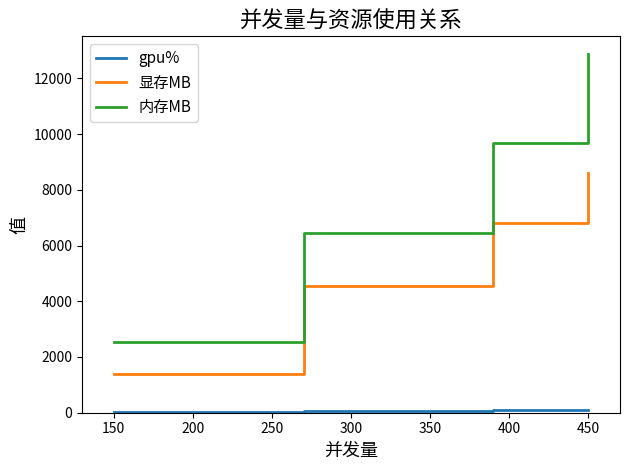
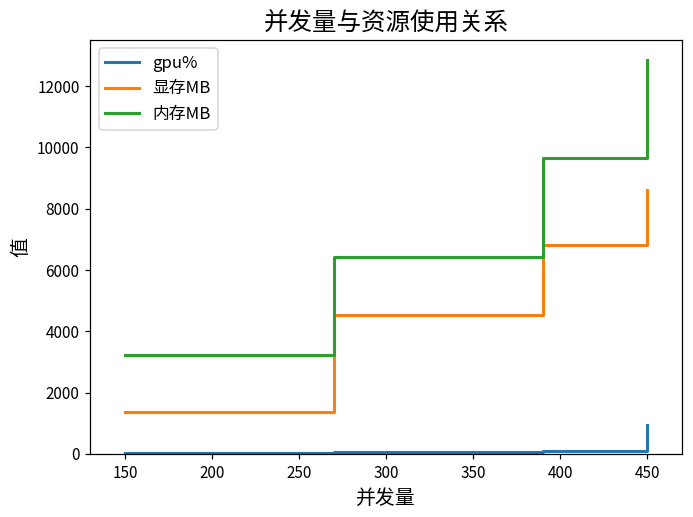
内存MB, 150: 2500 -> 3200
gpu%, 450: 100 -> 1000
